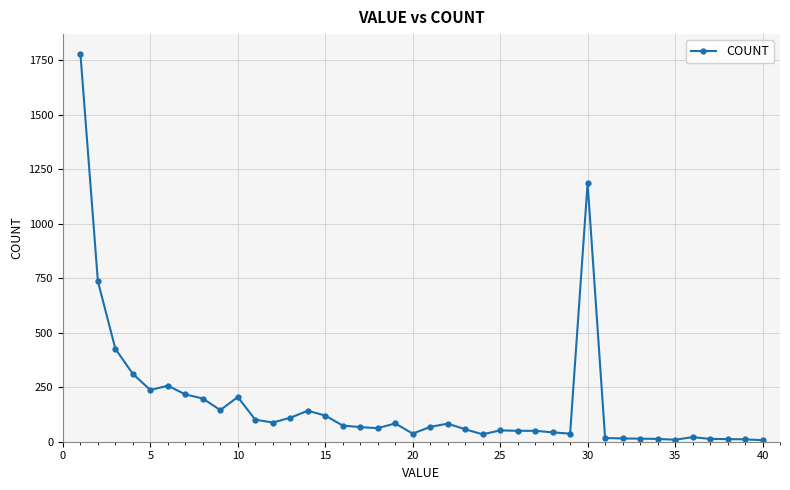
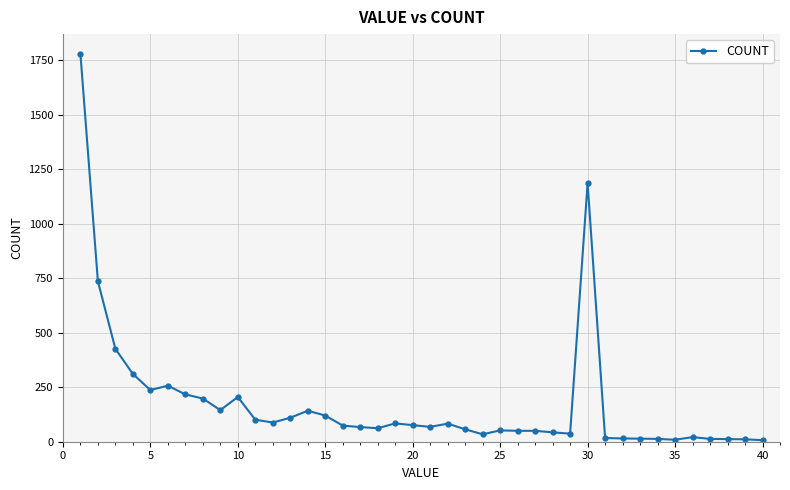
20: 40 -> 80
